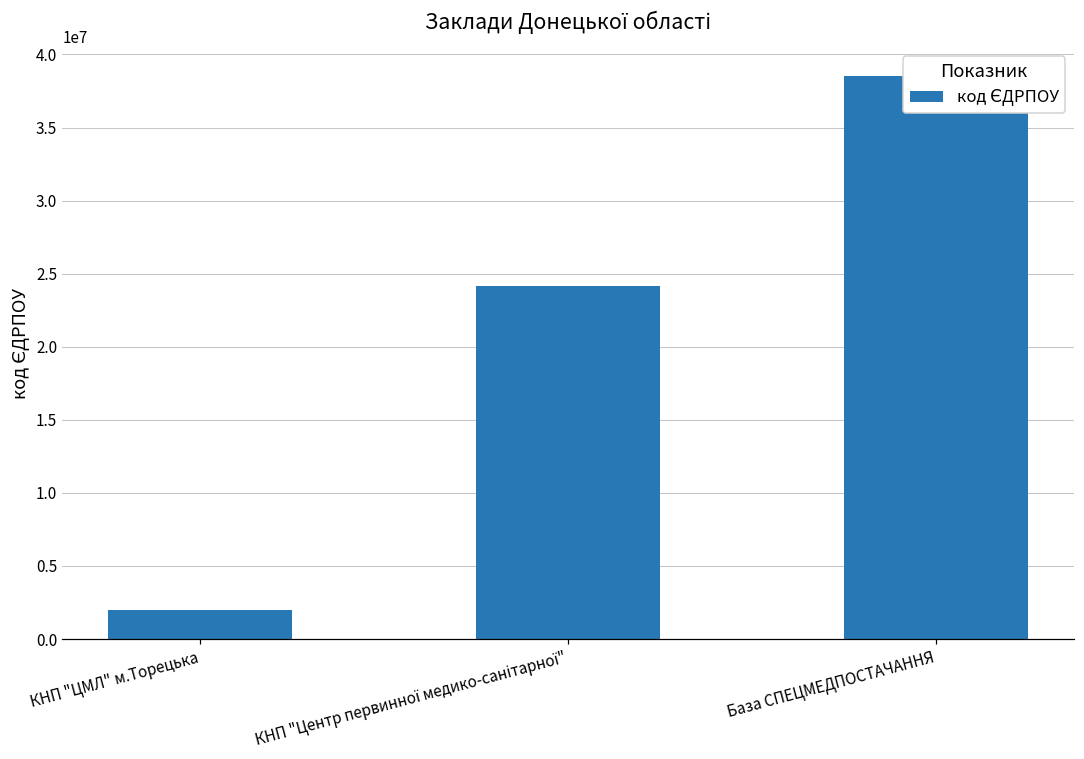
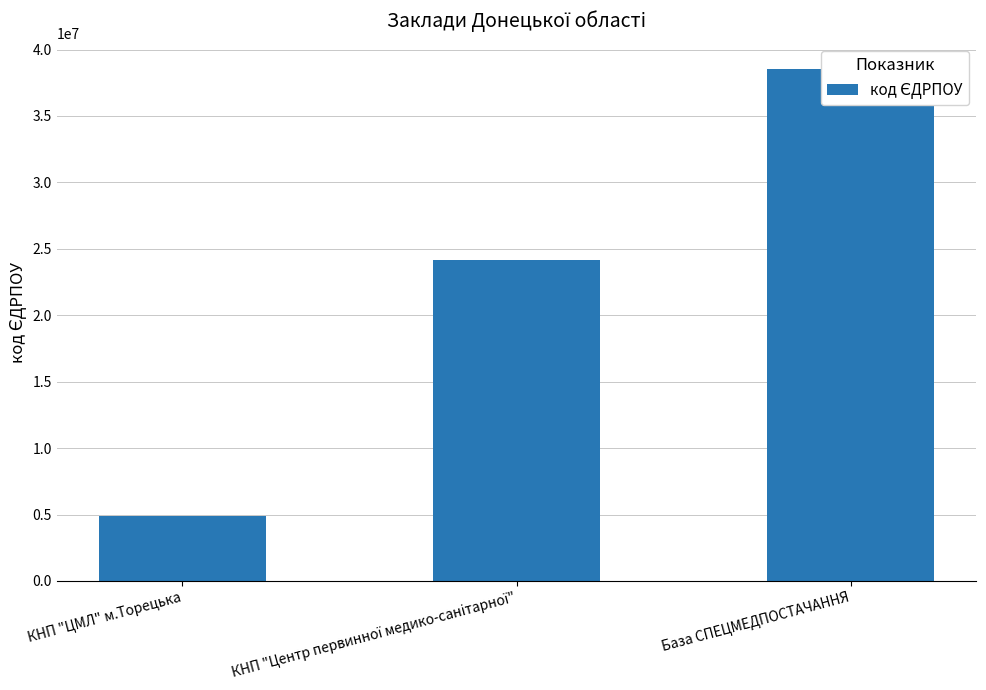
КНП "ЦМЛ" м.Торецька: 2000000 -> 4900000
